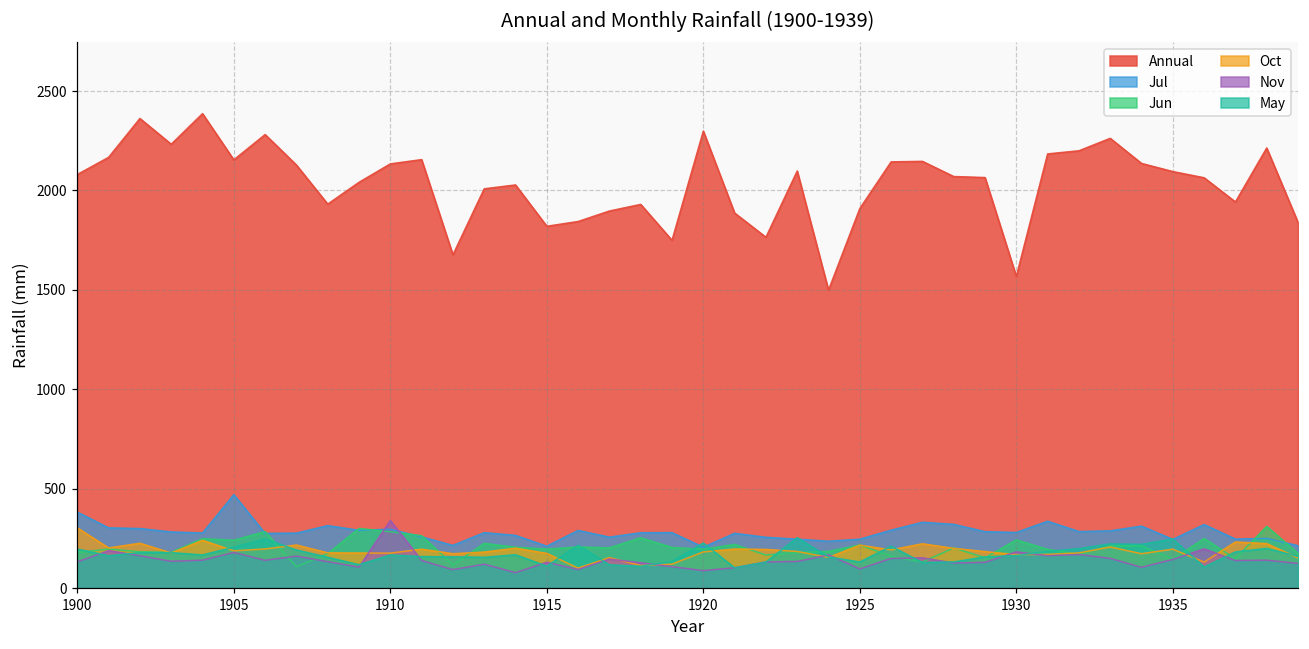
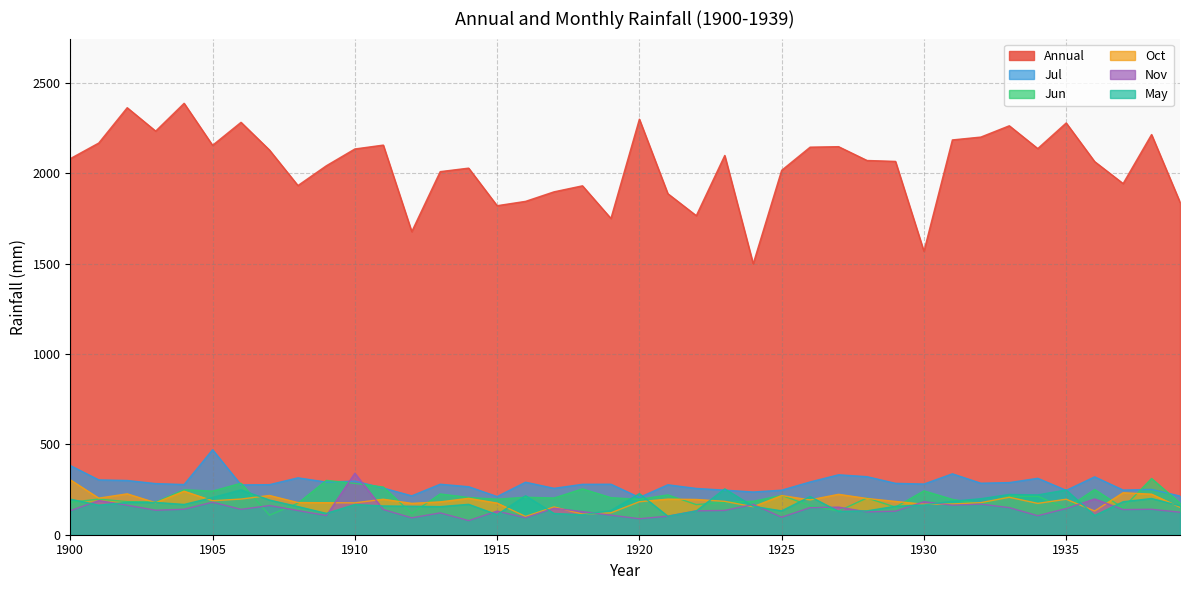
Annual, 1925: 1910 -> 2020
Annual, 1935: 2100 -> 2280
